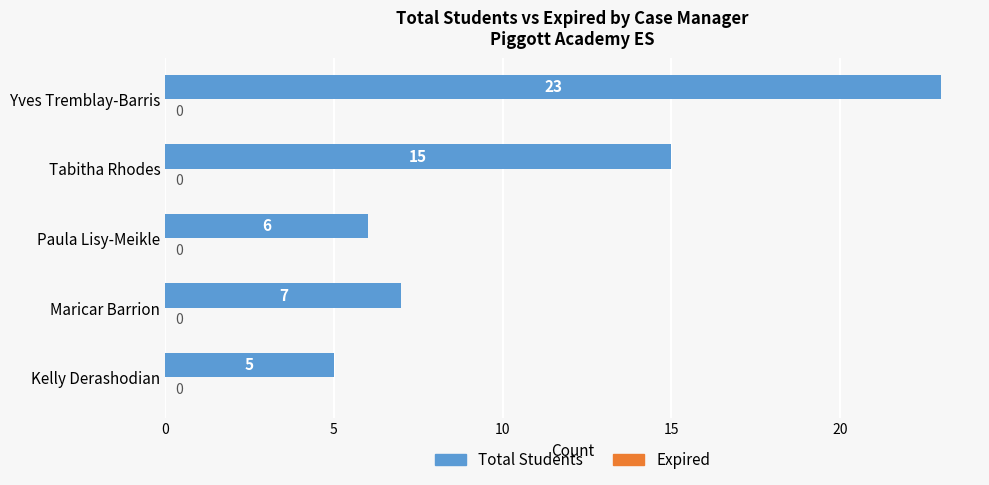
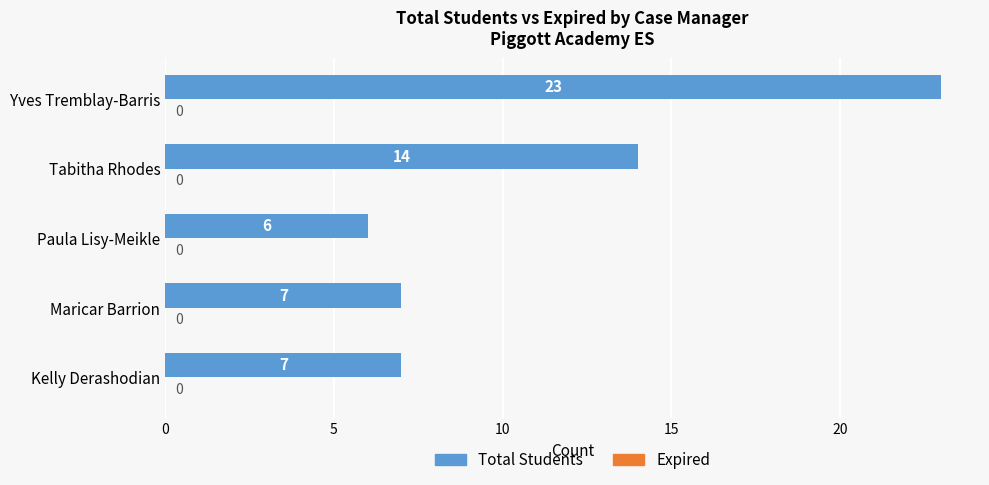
Total Students, Tabitha Rhodes: 15 -> 14
Total Students, Kelly Derashodian: 5 -> 7
